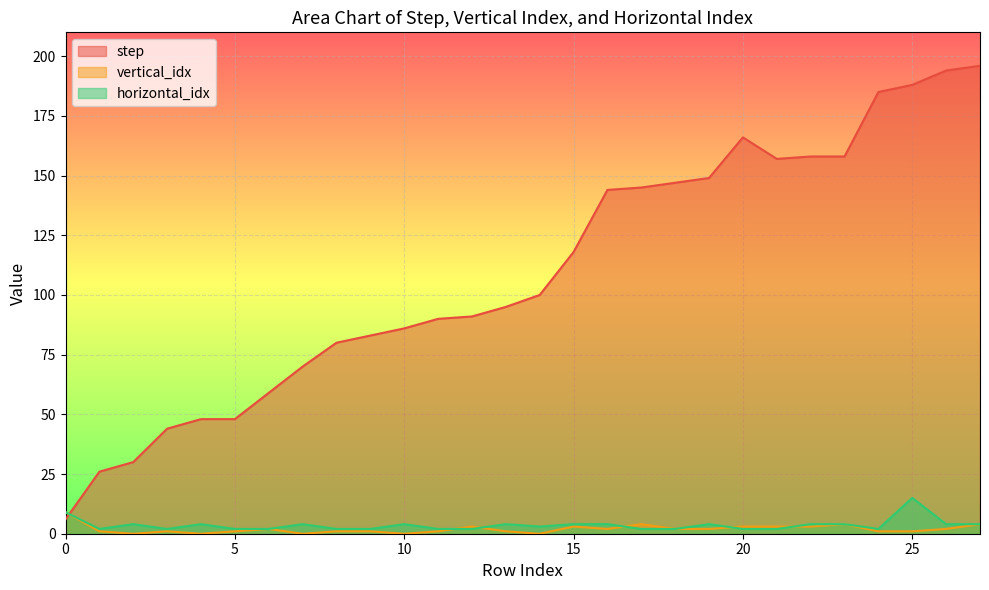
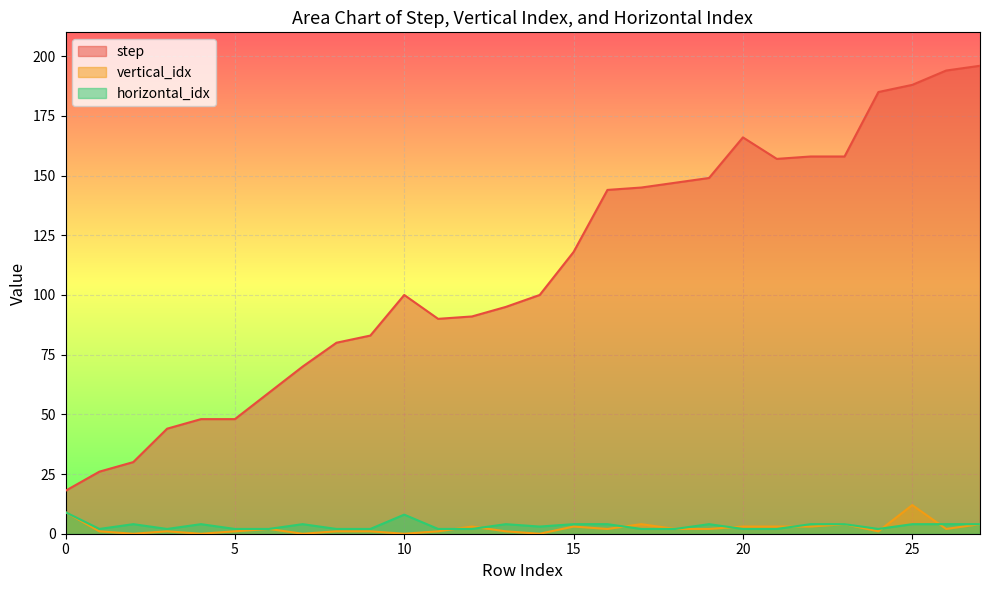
step, 0: 6 -> 18
step, 10: 86 -> 100
horizontal_idx, 10: 4 -> 8
vertical_idx, 25: 1 -> 12
horizontal_idx, 25: 15 -> 4
